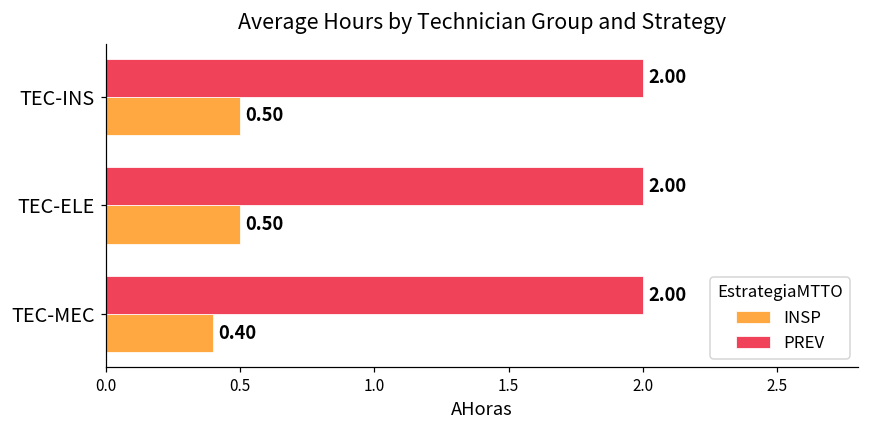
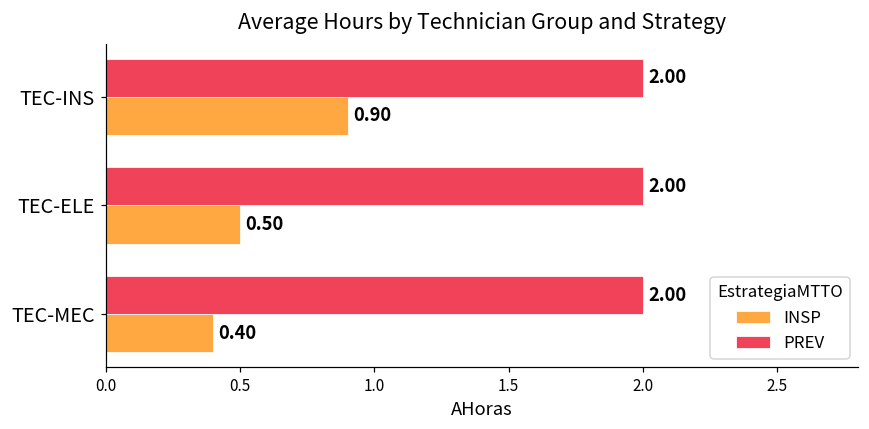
INSP, TEC-INS: 0.50 -> 0.90
